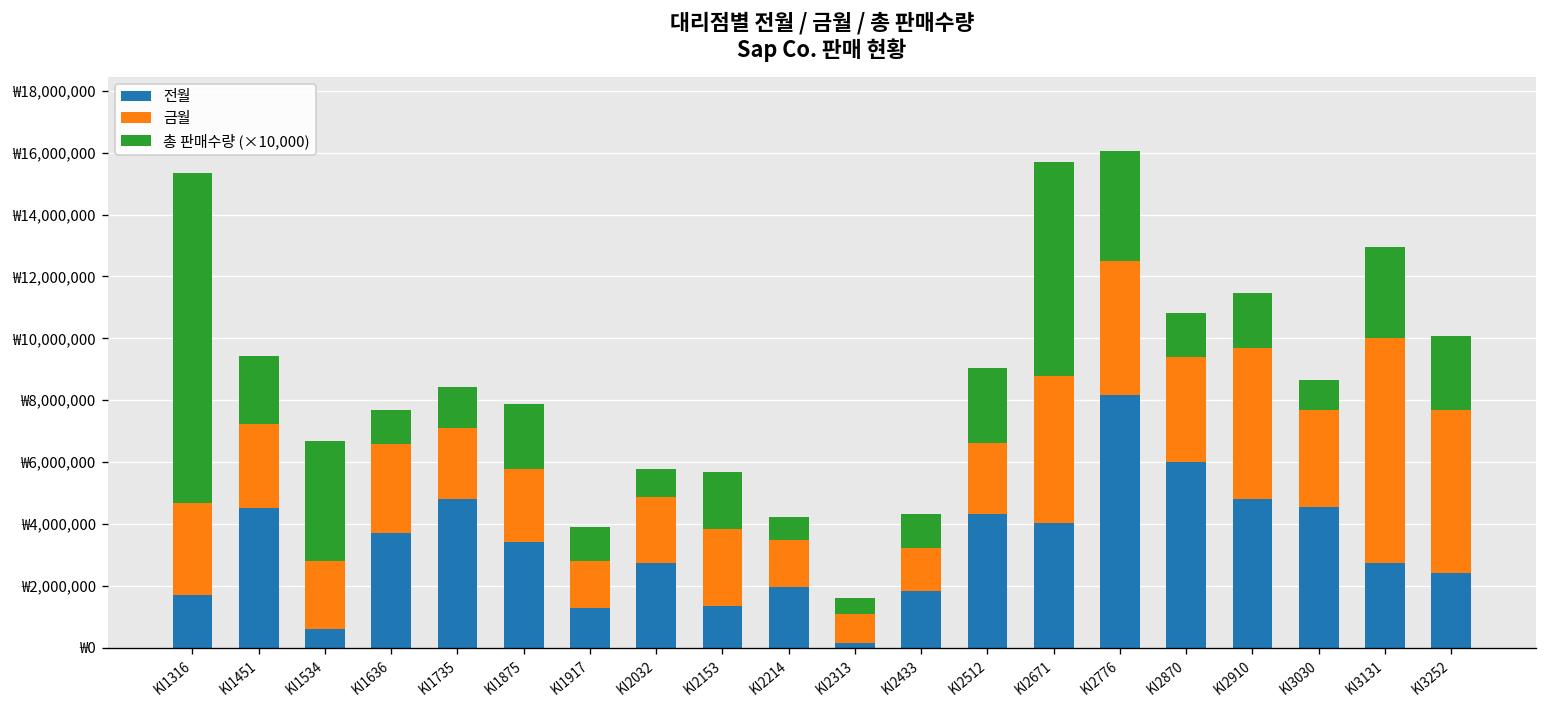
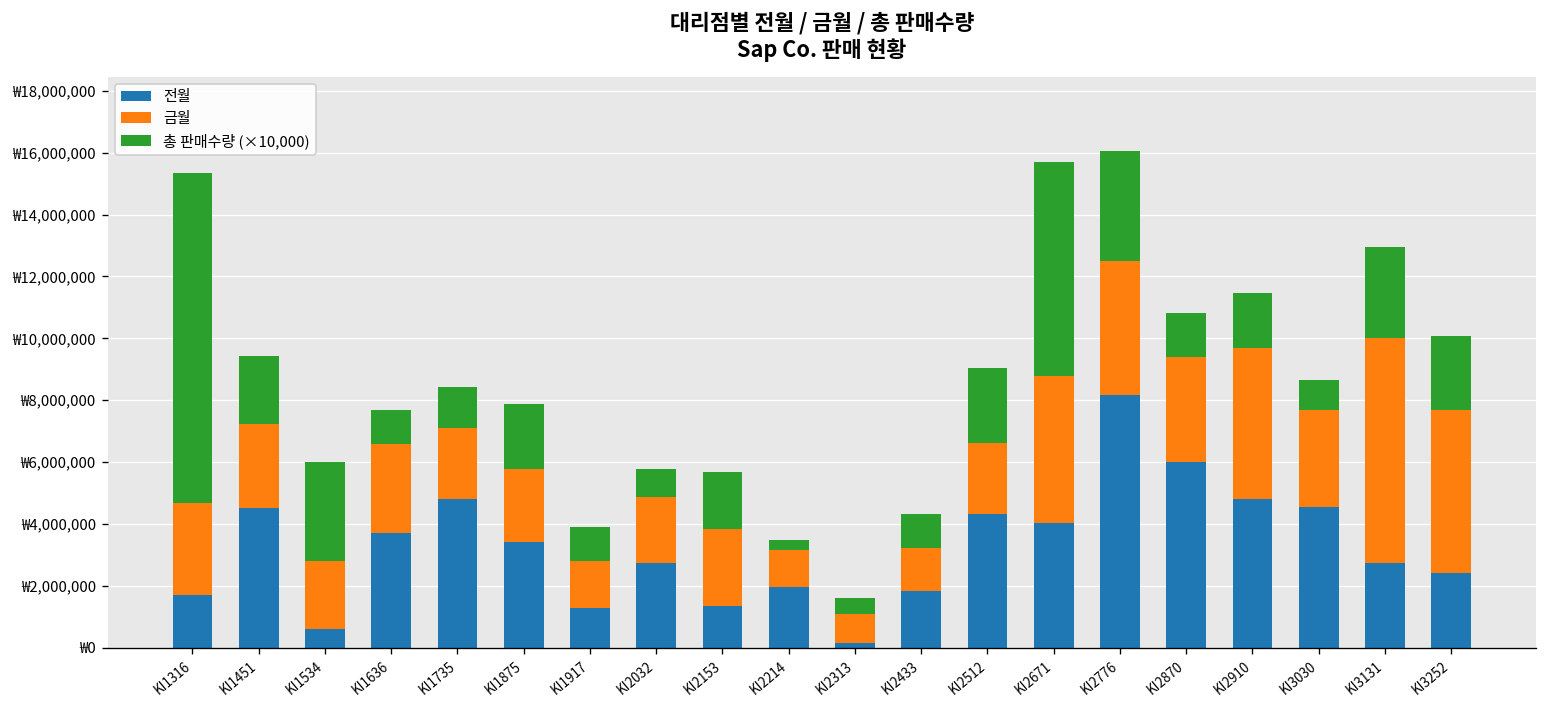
총 판매수량 (×10,000), KI1534: ₩3,900,000 -> ₩3,200,000
금월, KI2214: ₩1,500,000 -> ₩1,200,000
총 판매수량 (×10,000), KI2214: ₩700,000 -> ₩300,000
